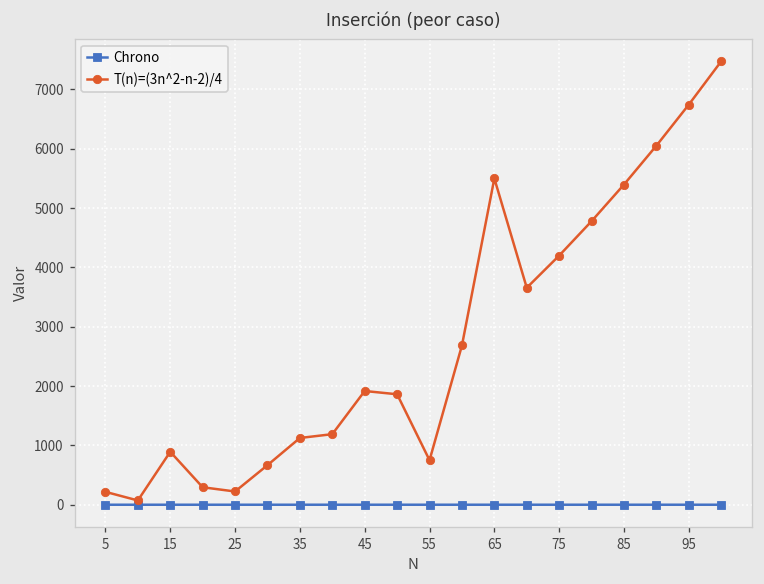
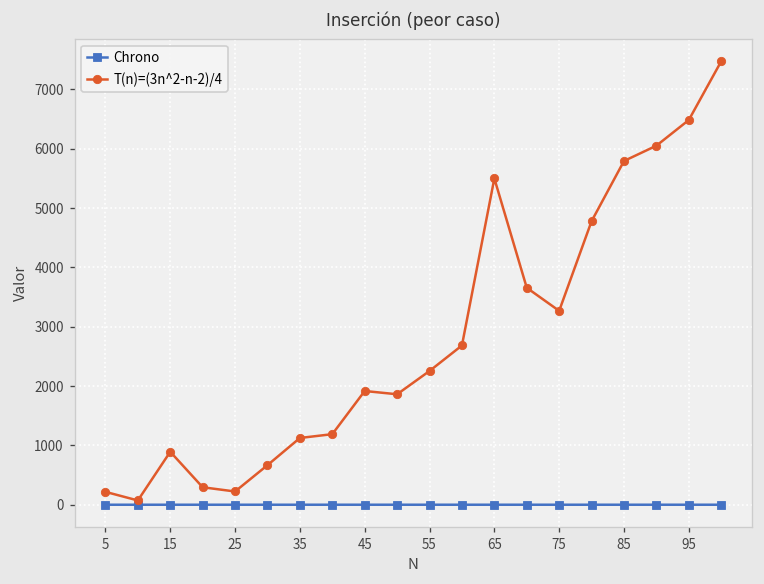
T(n)=(3n^2-n-2)/4, 55: 800 -> 2300
T(n)=(3n^2-n-2)/4, 75: 4200 -> 3300
T(n)=(3n^2-n-2)/4, 85: 5400 -> 5800
T(n)=(3n^2-n-2)/4, 95: 6700 -> 6500
